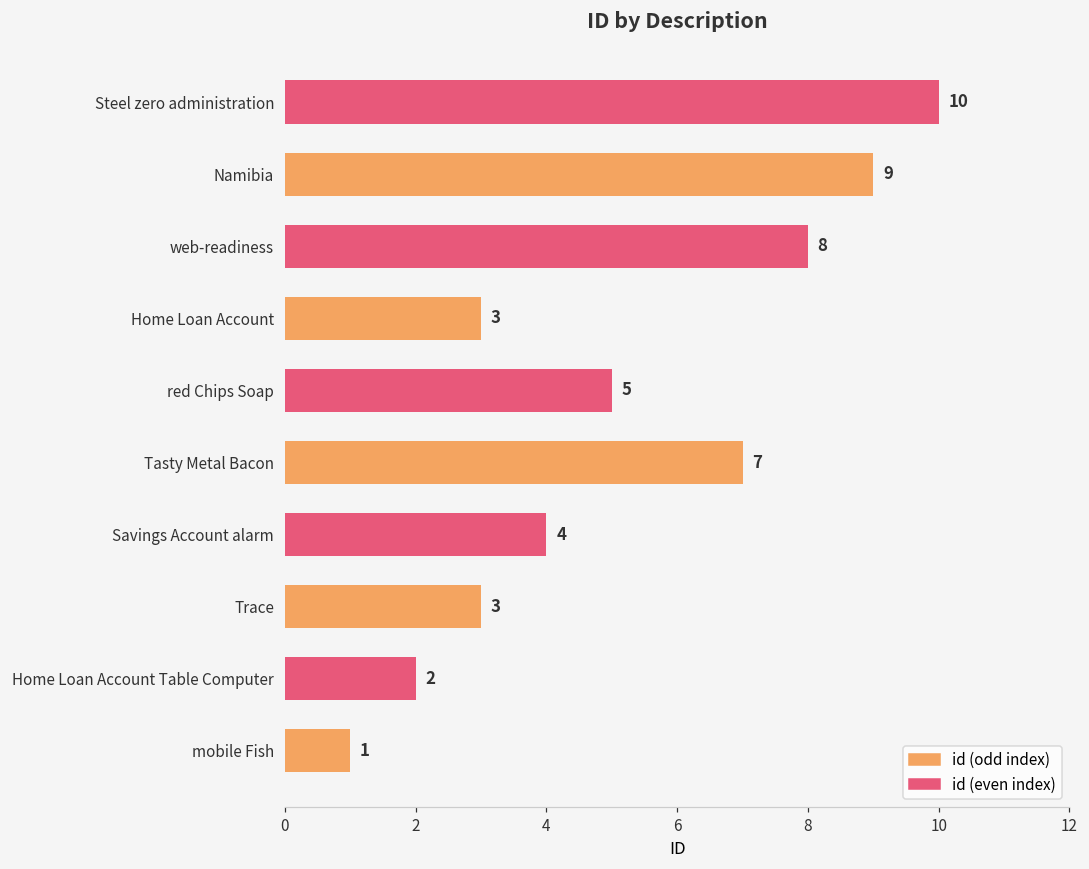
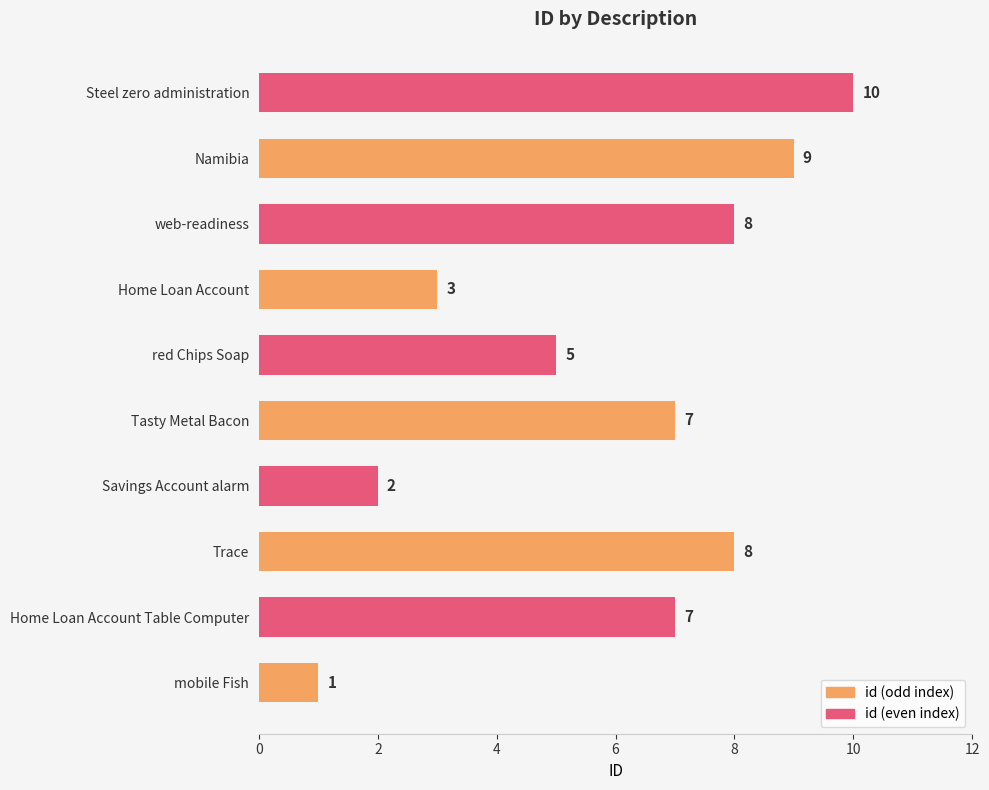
Savings Account alarm: 4 -> 2
Trace: 3 -> 8
Home Loan Account Table Computer: 2 -> 7
